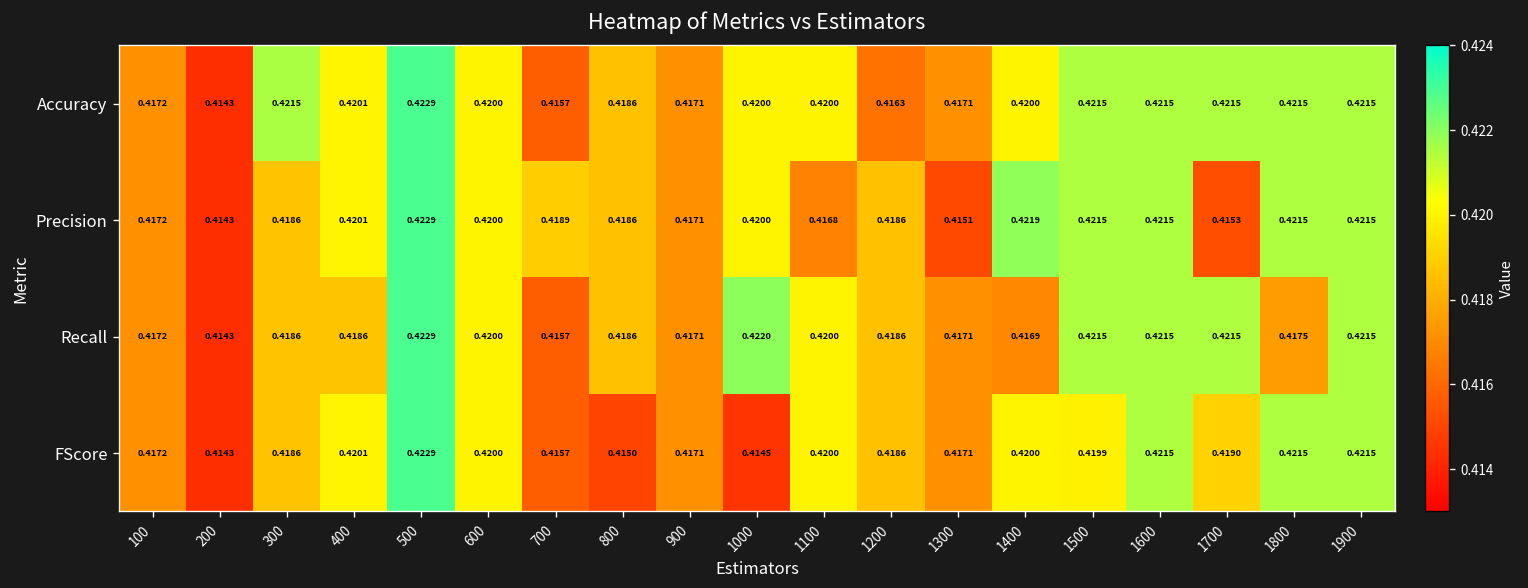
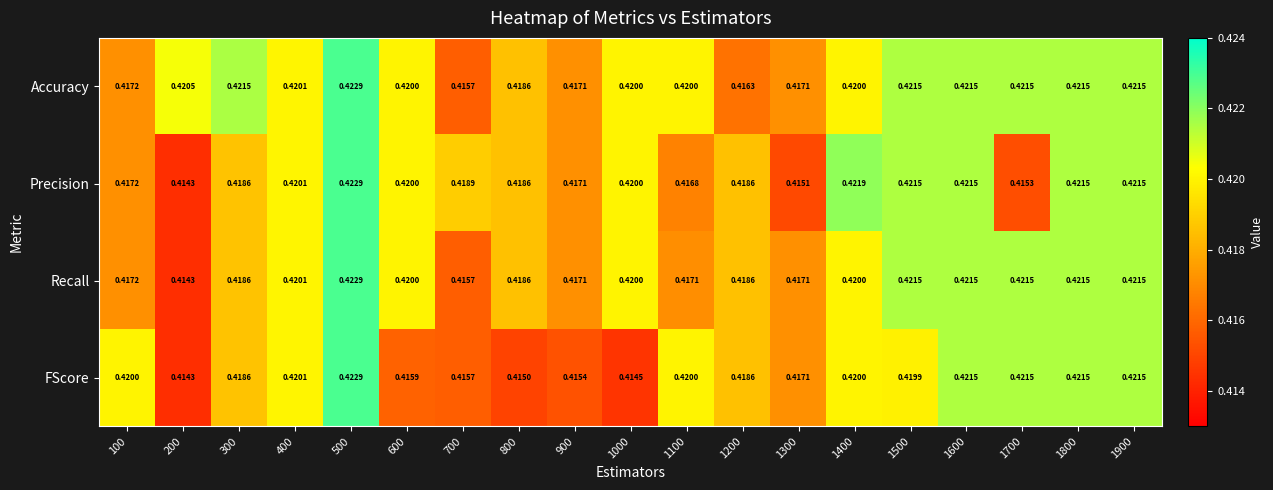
Accuracy, 200: 0.4143 -> 0.4205
Recall, 400: 0.4186 -> 0.4201
Recall, 1000: 0.4220 -> 0.4200
Recall, 1100: 0.4200 -> 0.4171
Recall, 1400: 0.4169 -> 0.4200
Recall, 1800: 0.4175 -> 0.4215
FScore, 100: 0.4172 -> 0.4200
FScore, 600: 0.4200 -> 0.4159
FScore, 900: 0.4171 -> 0.4154
FScore, 1700: 0.4190 -> 0.4215
